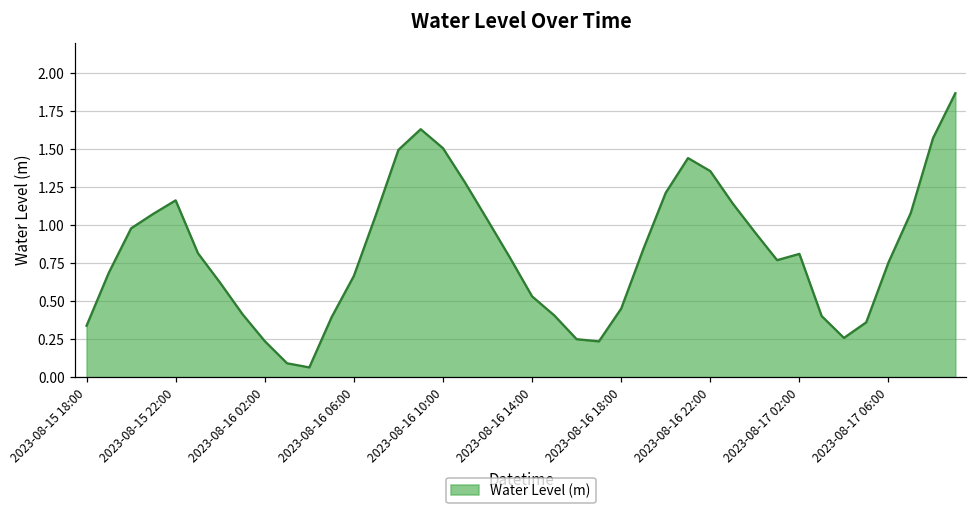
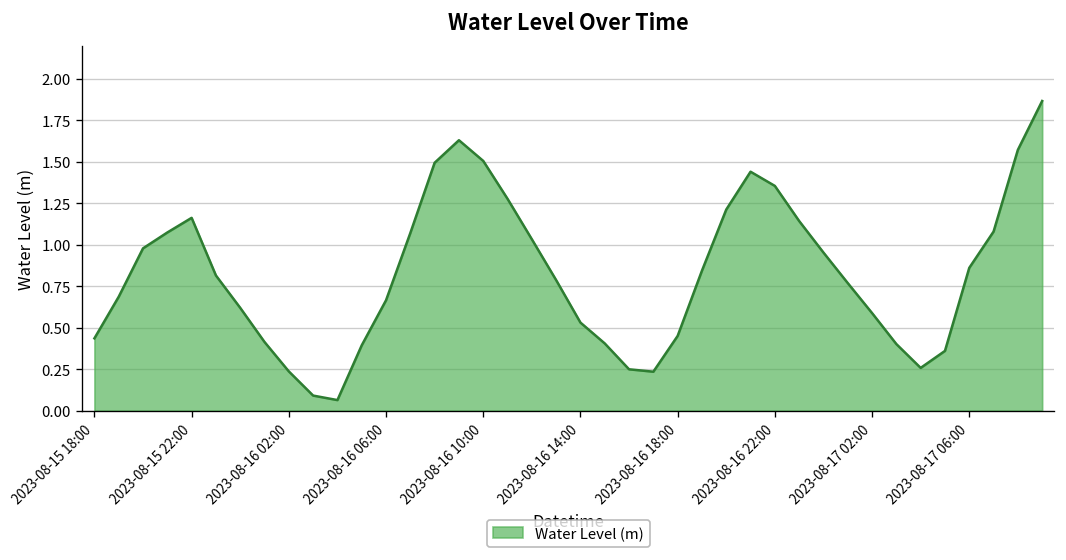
2023-08-15 18:00: 0.34 -> 0.44
2023-08-17 02:00: 0.81 -> 0.59
2023-08-17 06:00: 0.75 -> 0.86
